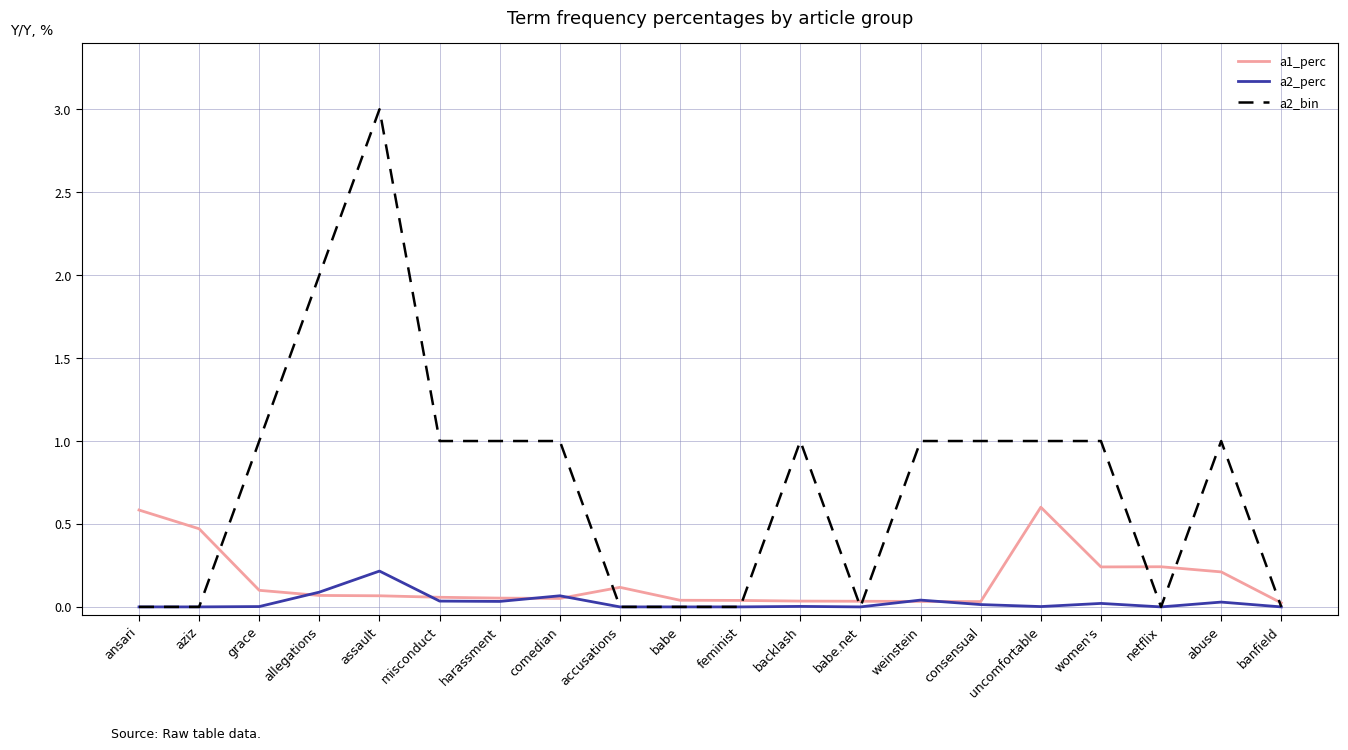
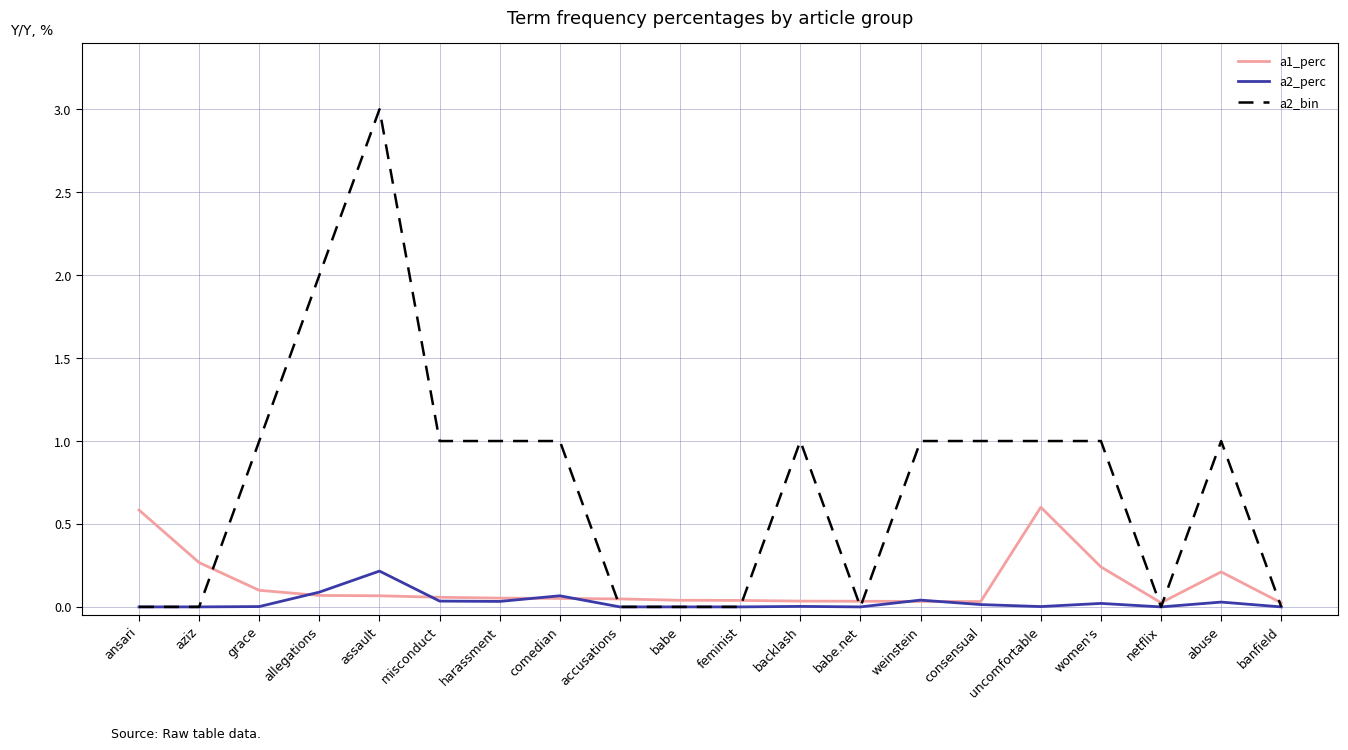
a1_perc, aziz: 0.47 -> 0.27
a1_perc, accusations: 0.12 -> 0.05
a1_perc, netflix: 0.24 -> 0.03
